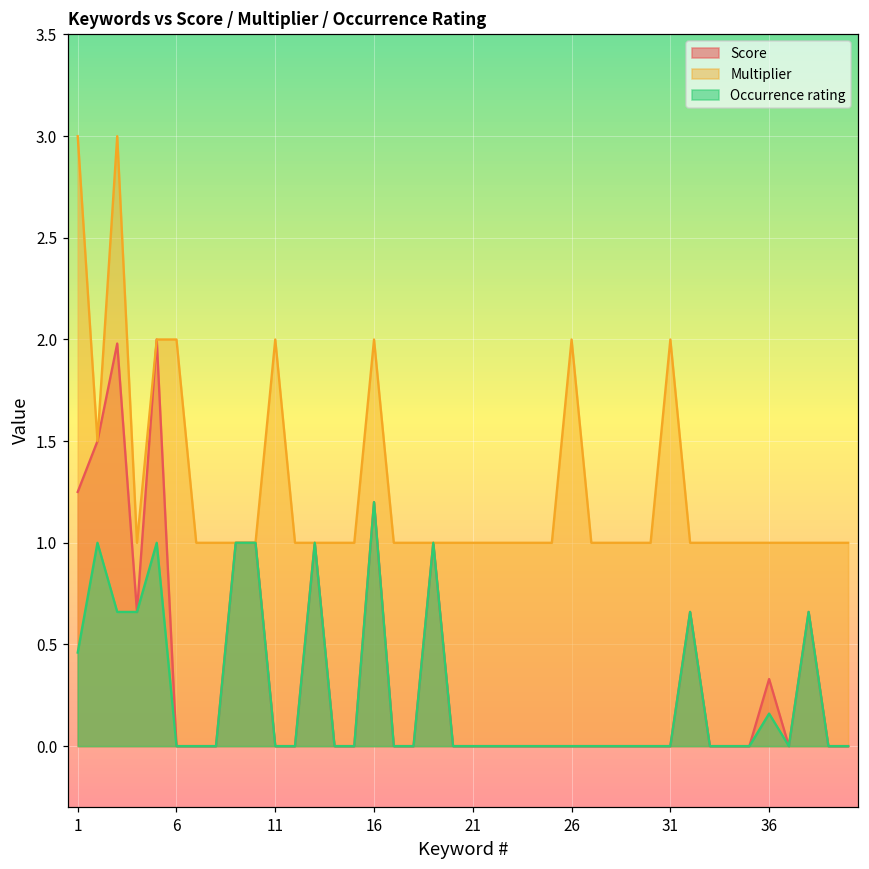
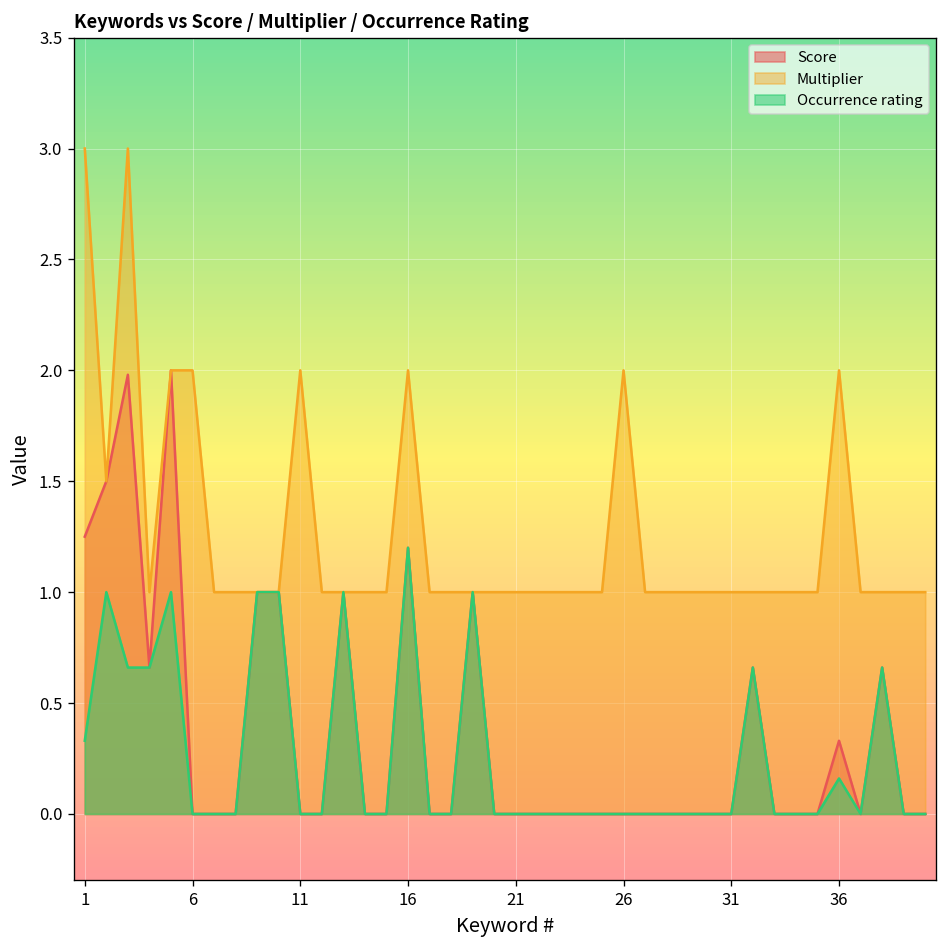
Occurrence rating, 1: 0.46 -> 0.33
Multiplier, 31: 2 -> 1
Multiplier, 36: 1 -> 2
